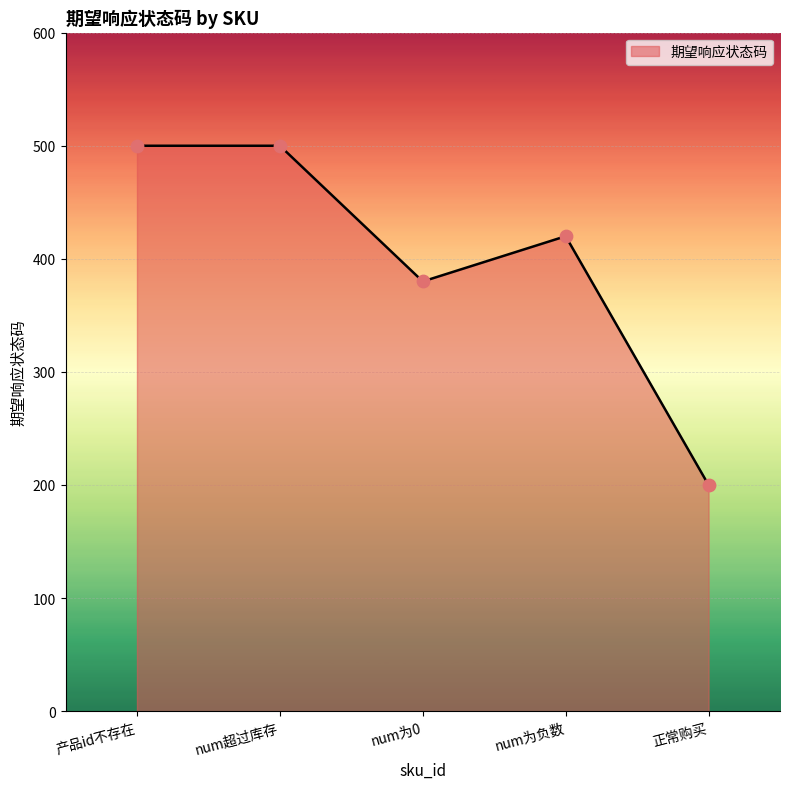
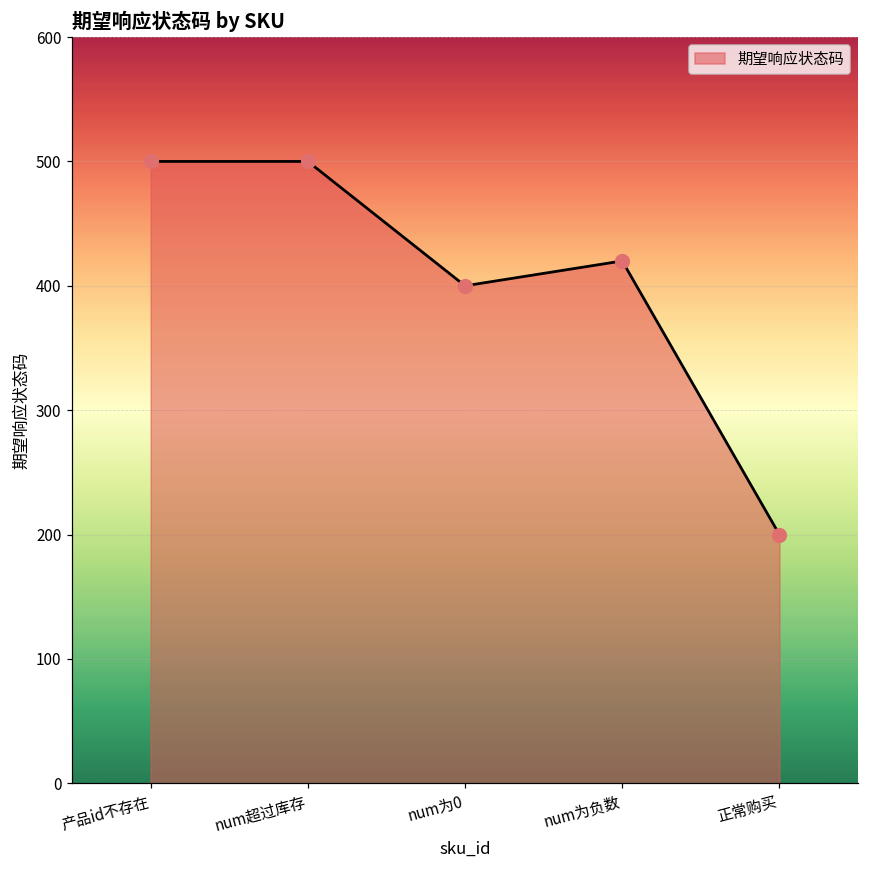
num为0: 380 -> 400
